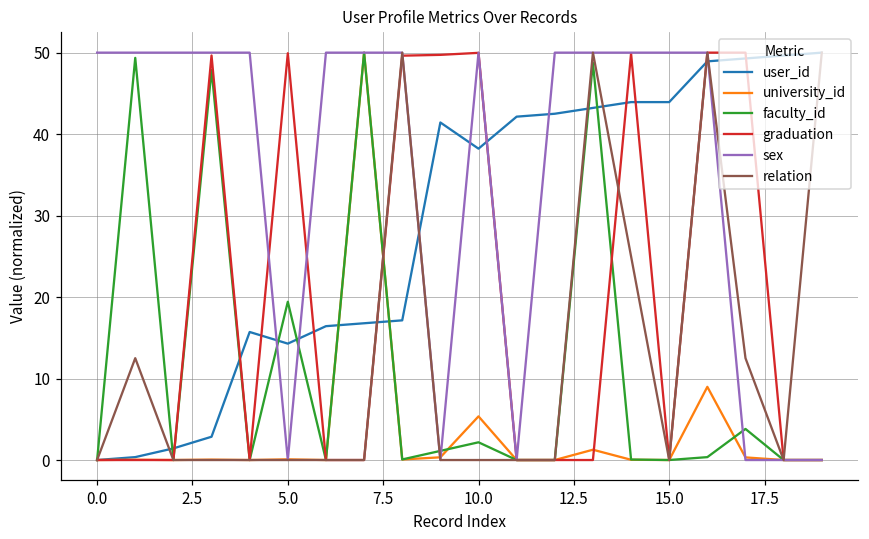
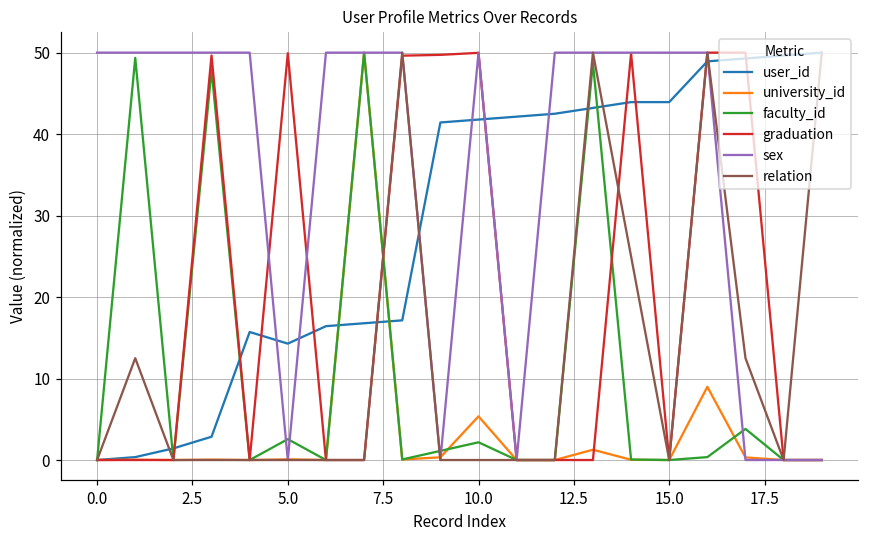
faculty_id, 5.0: 19 -> 3
user_id, 10.0: 38 -> 42
